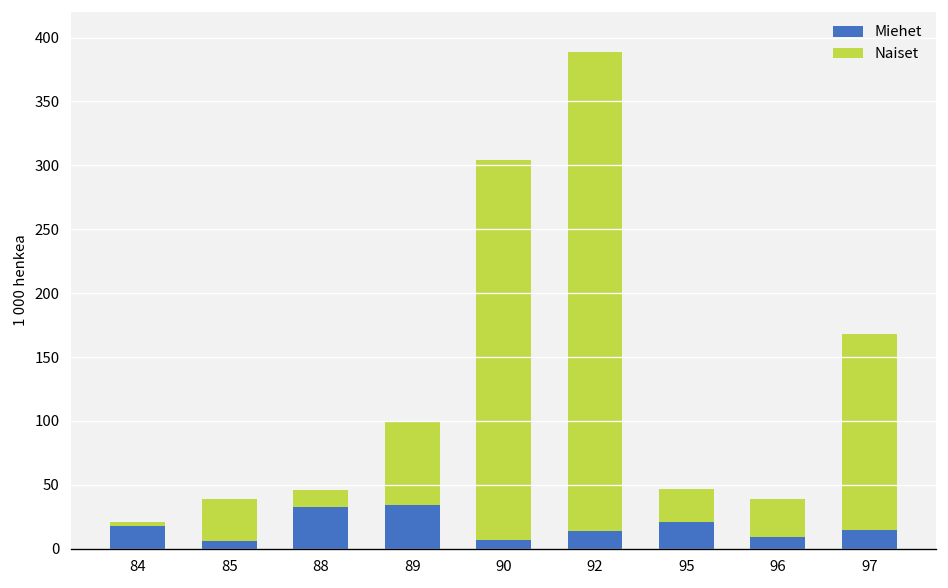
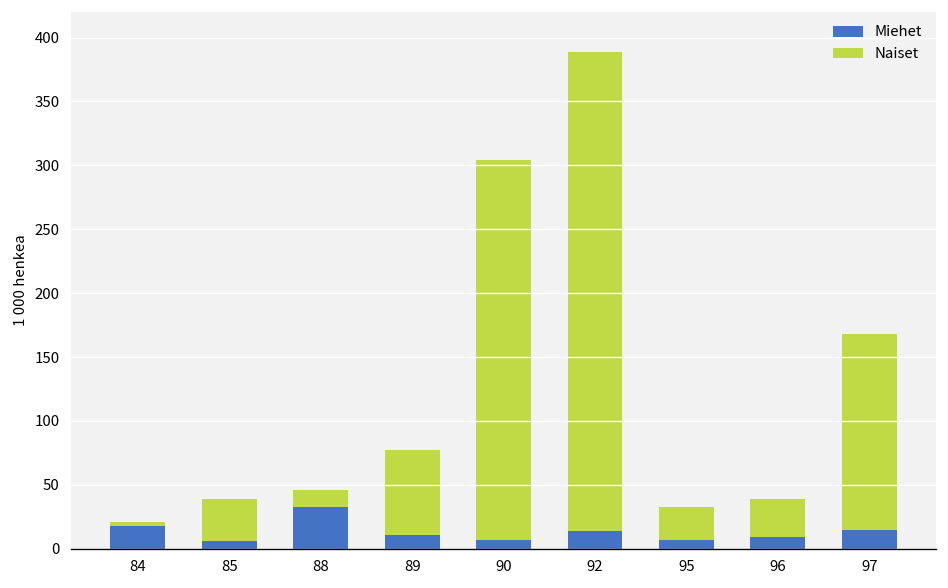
Miehet, 89: 34 -> 11
Miehet, 95: 21 -> 7
